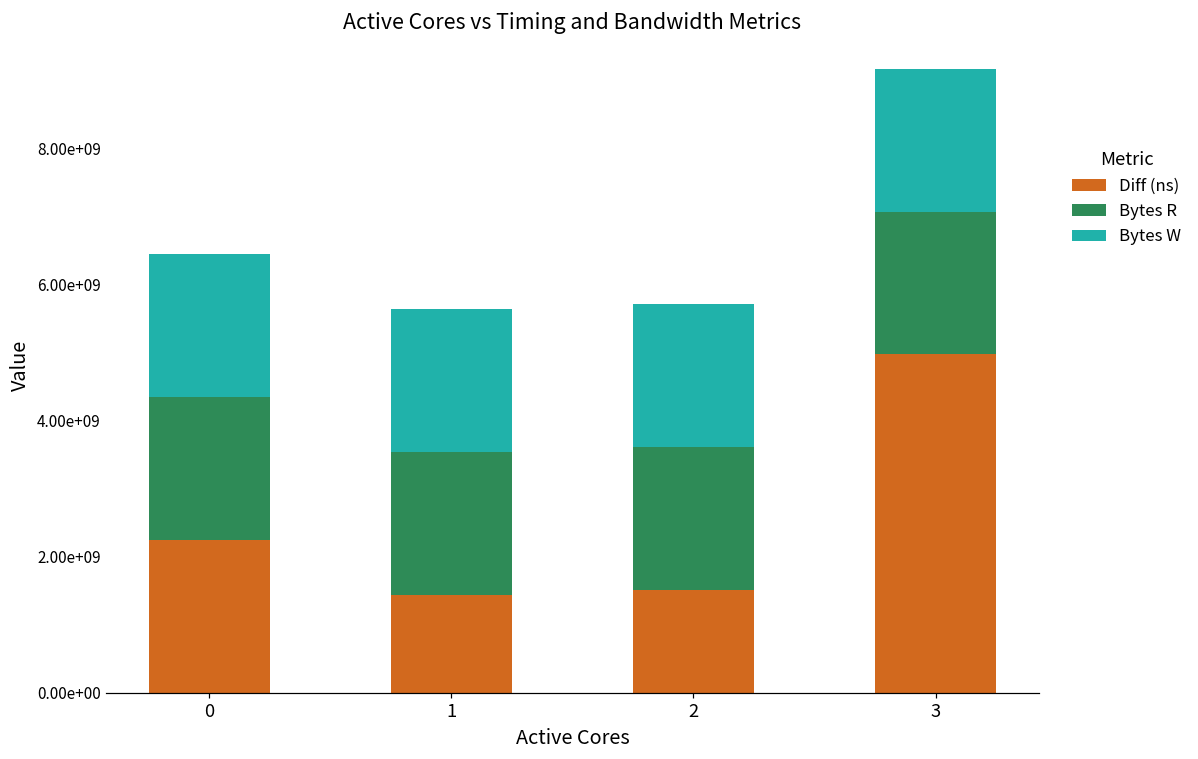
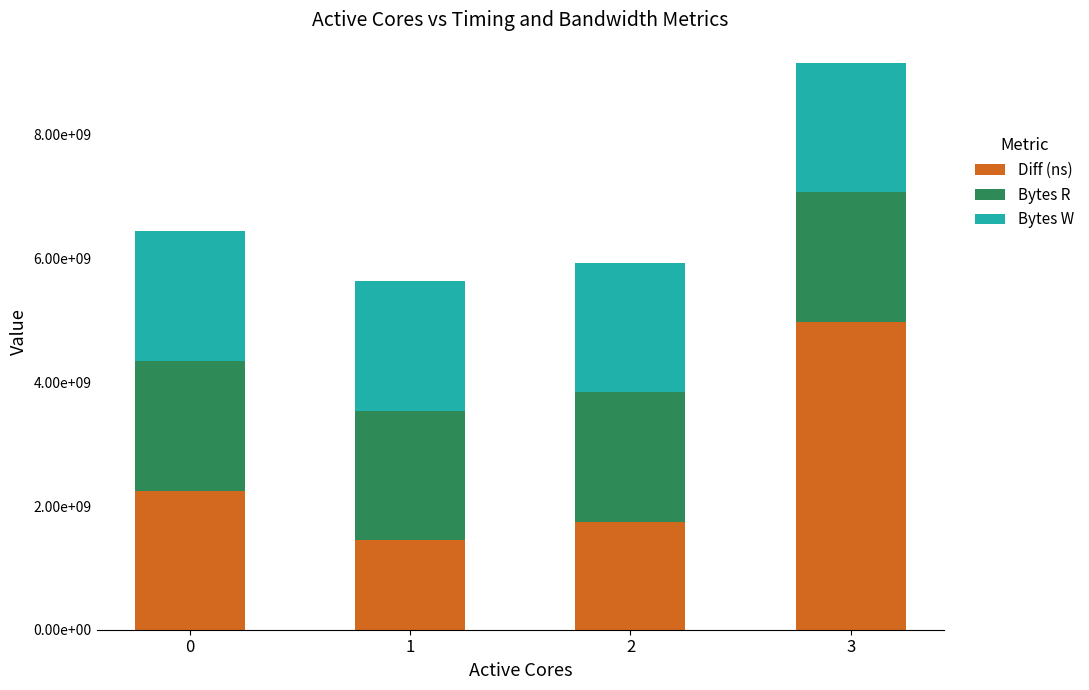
Diff (ns), 2: 1500000000 -> 1700000000
